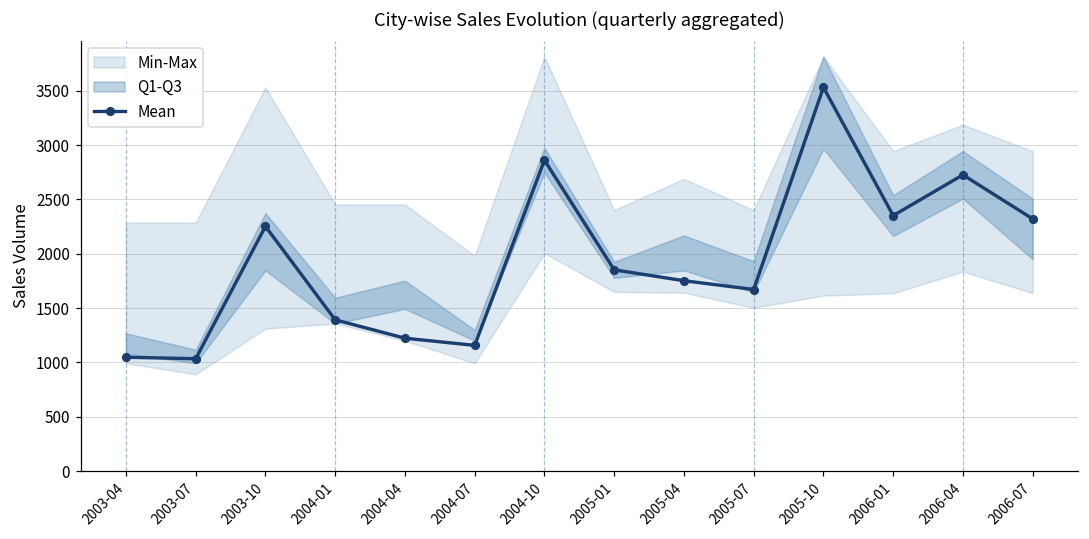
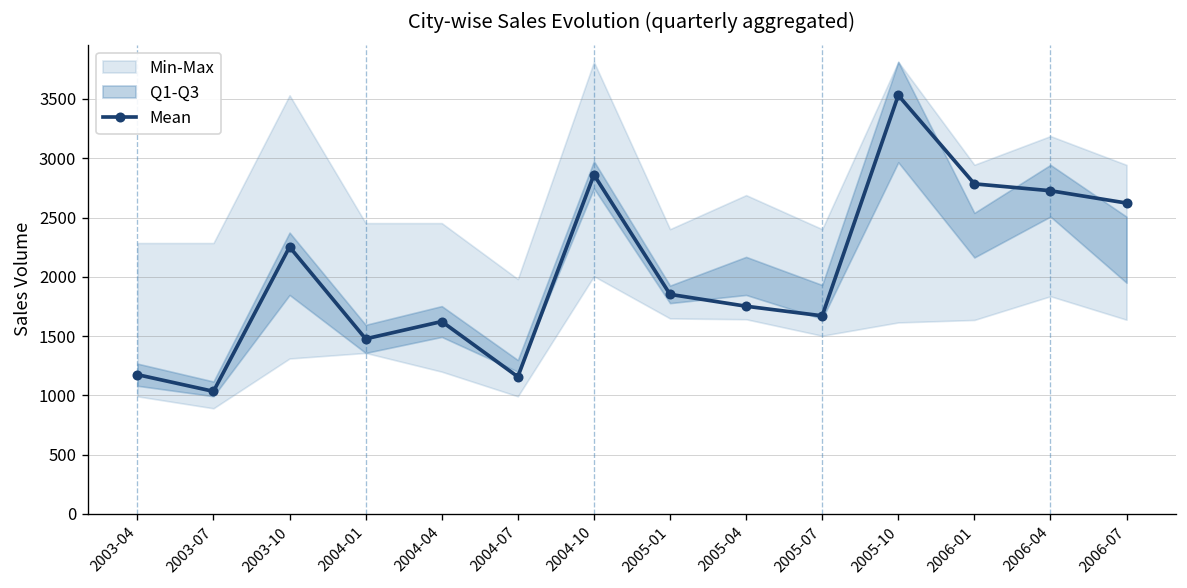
Mean, 2003-04: 1000 -> 1200
Mean, 2004-01: 1400 -> 1500
Mean, 2004-04: 1200 -> 1600
Mean, 2006-01: 2400 -> 2800
Mean, 2006-07: 2300 -> 2600
